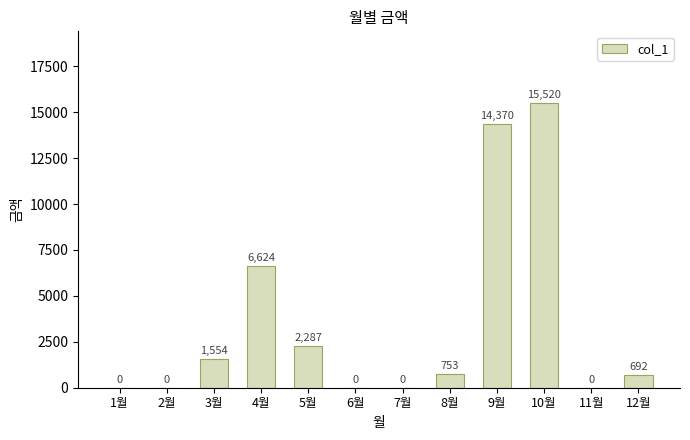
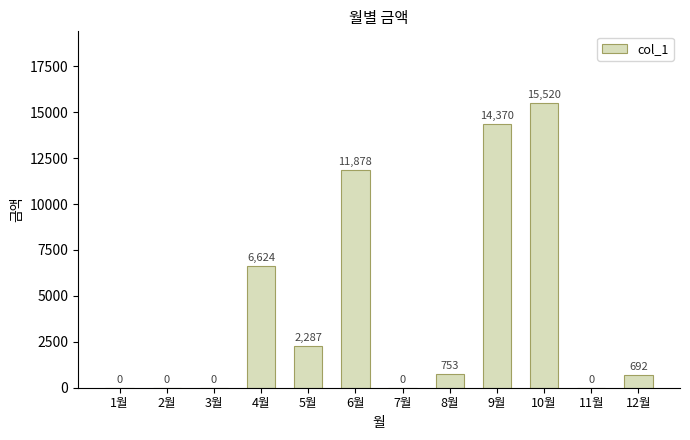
3월: 1,554 -> 0
6월: 0 -> 11,878
